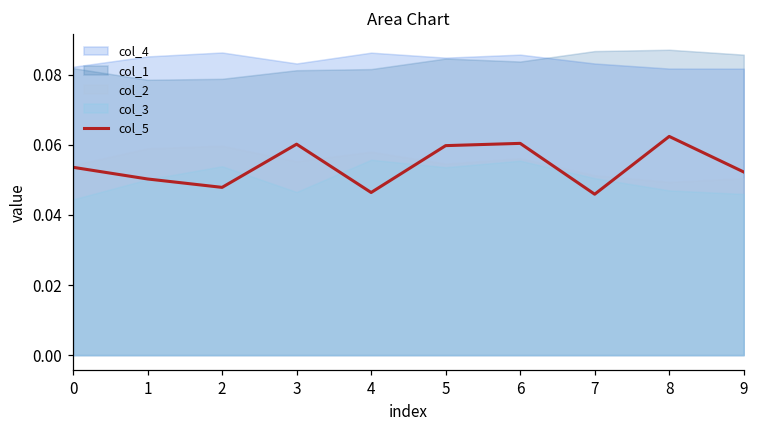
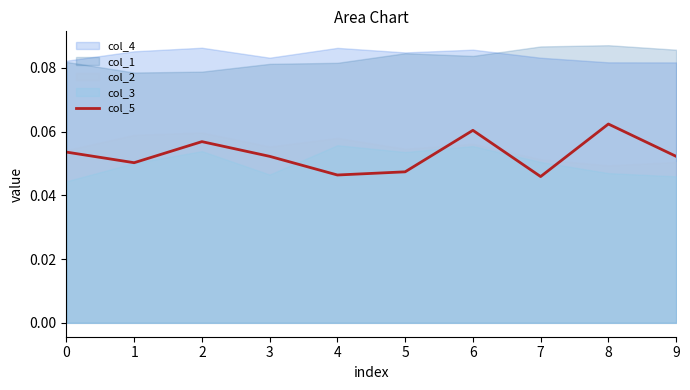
col_5, 2: 0.048 -> 0.057
col_5, 3: 0.060 -> 0.052
col_5, 5: 0.060 -> 0.047
